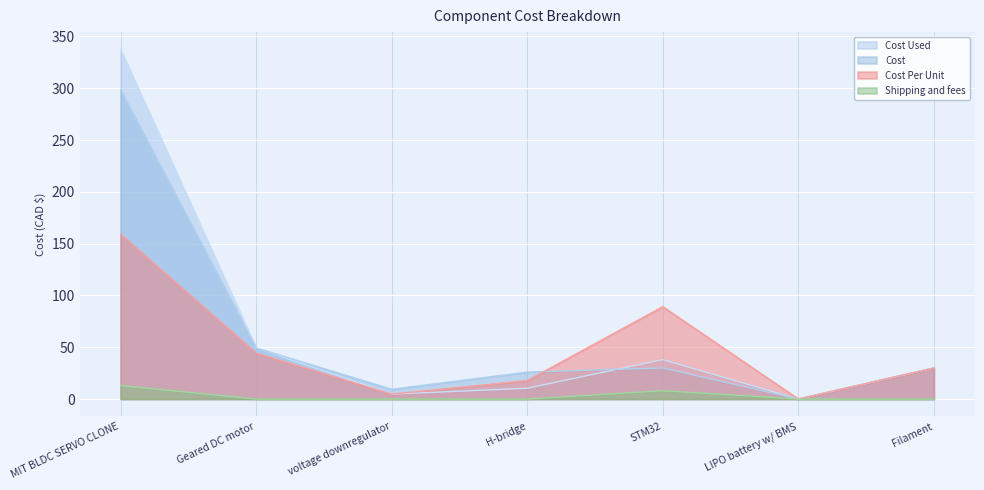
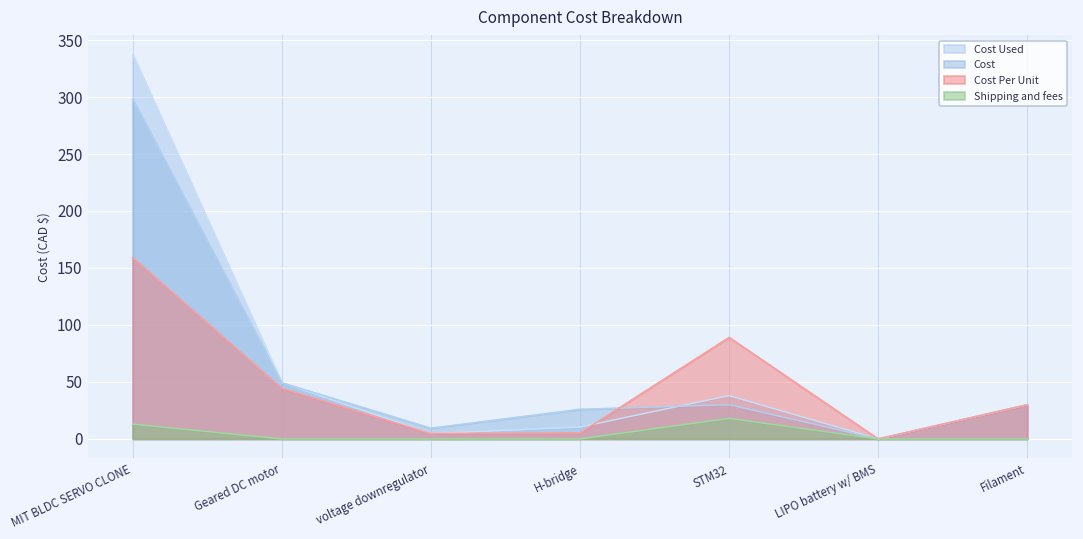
Cost Per Unit, H-bridge: 18 -> 5
Shipping and fees, STM32: 8 -> 18
